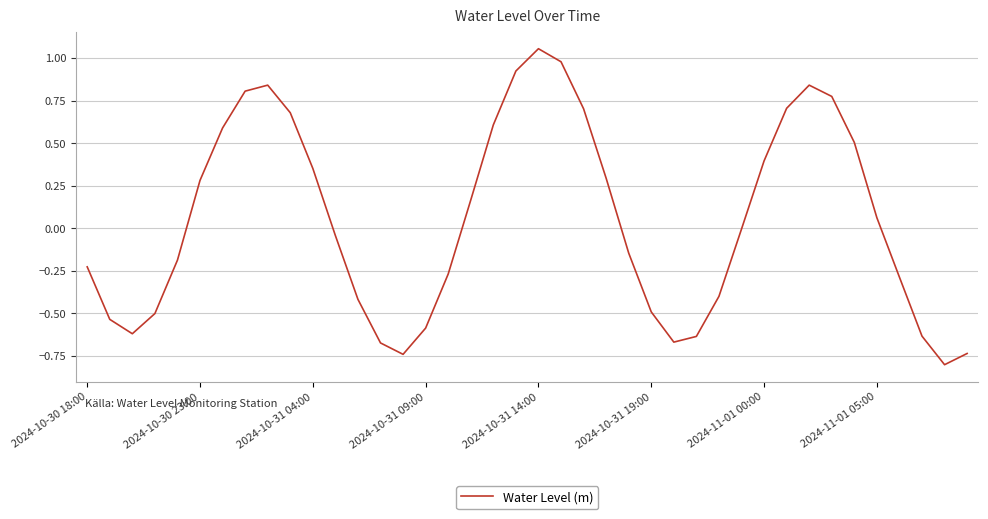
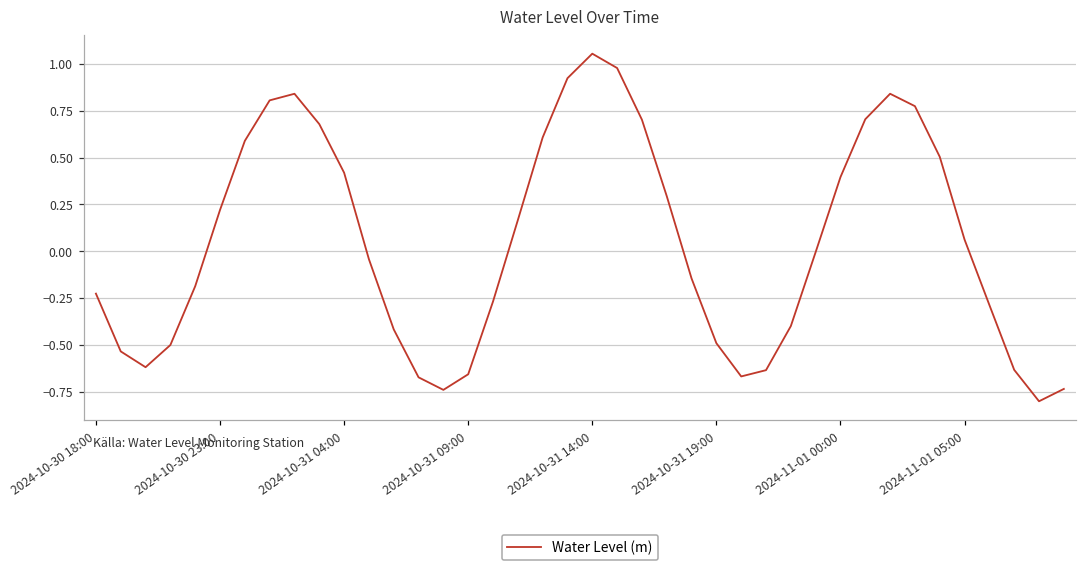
2024-10-30 23:00: 0.28 -> 0.22
2024-10-31 04:00: 0.35 -> 0.42
2024-10-31 09:00: -0.59 -> -0.66
